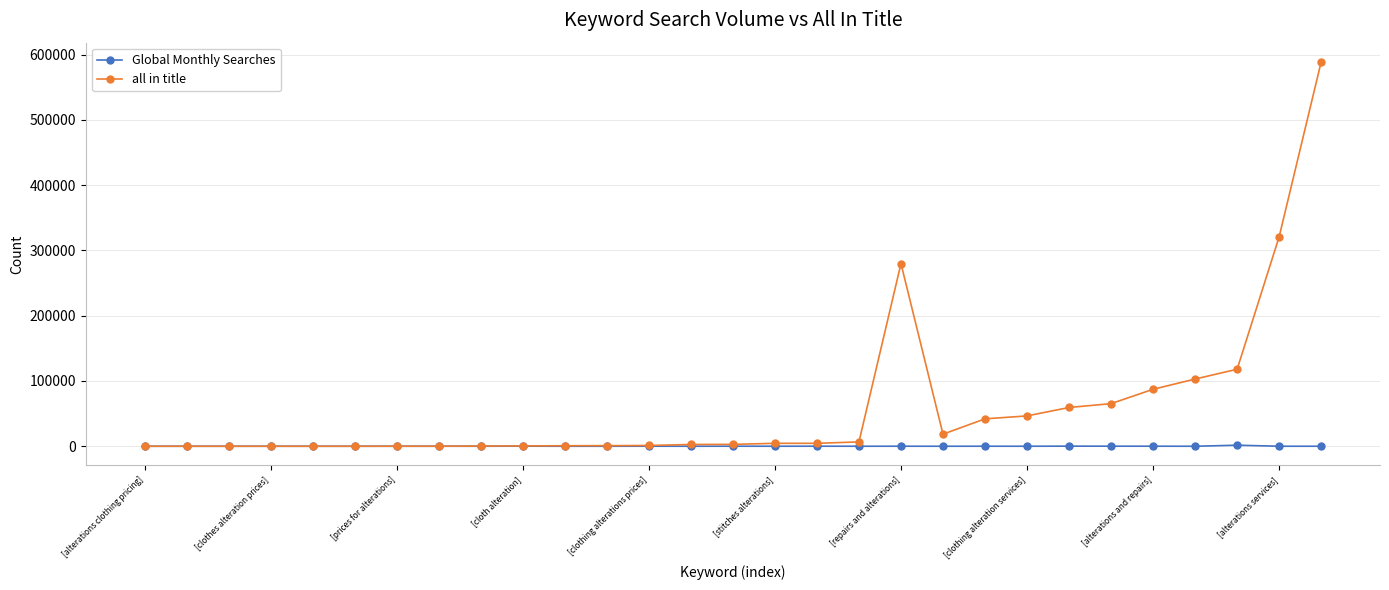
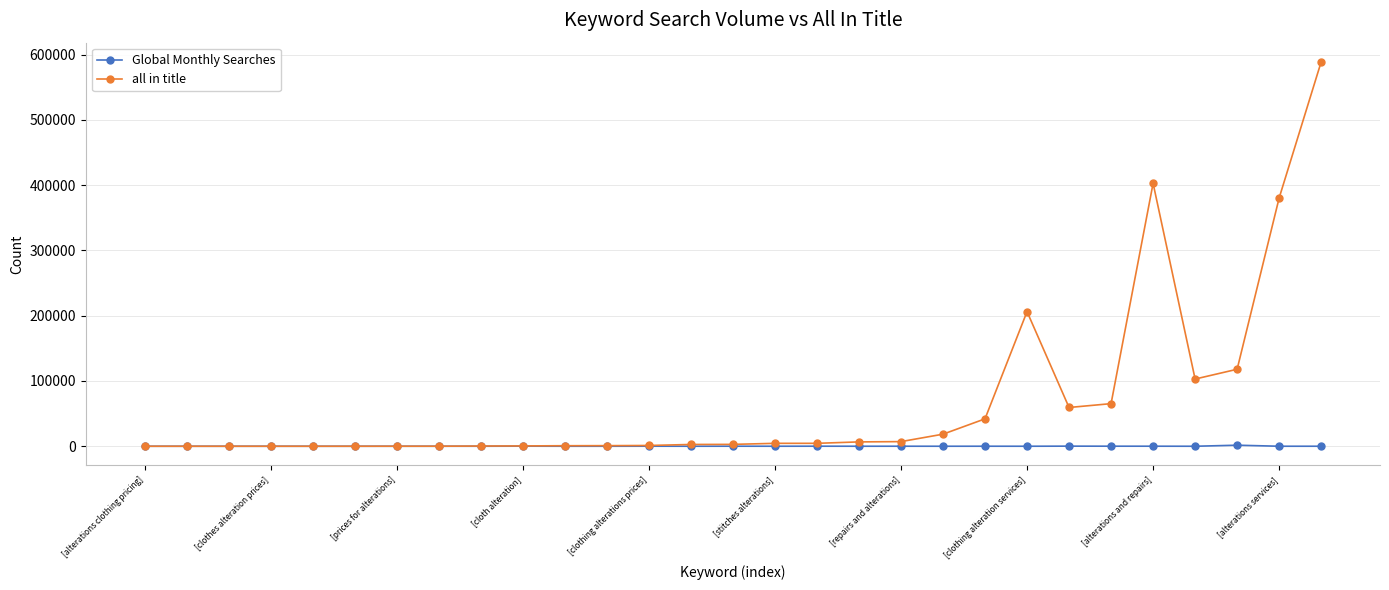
all in title, [repairs and alterations]: 280000 -> 10000
all in title, [clothing alteration services]: 50000 -> 210000
all in title, [alterations and repairs]: 90000 -> 400000
all in title, [alterations services]: 320000 -> 380000
